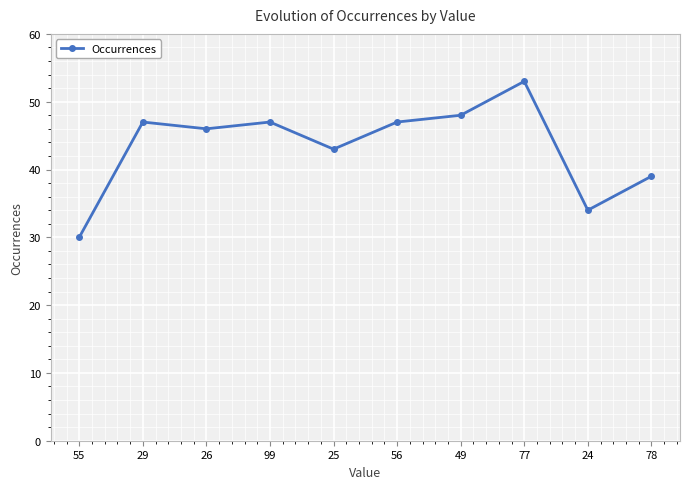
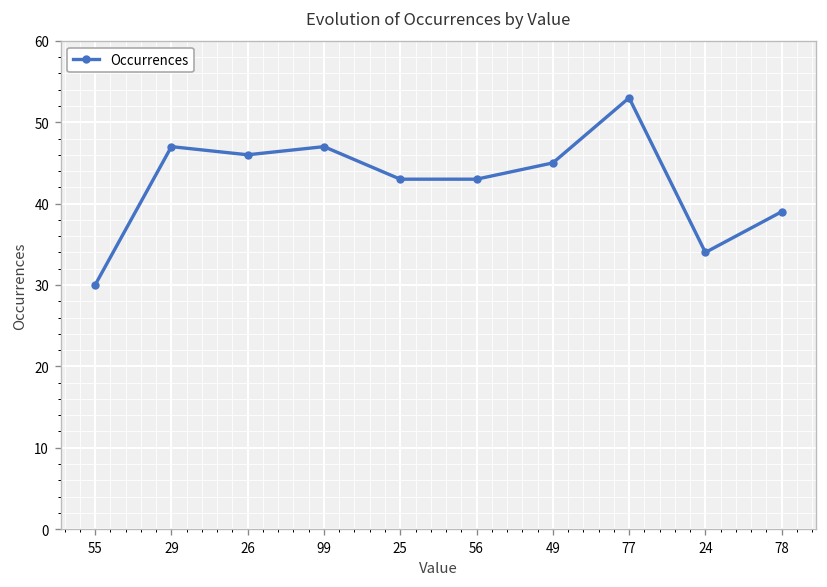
56: 47 -> 43
49: 48 -> 45
